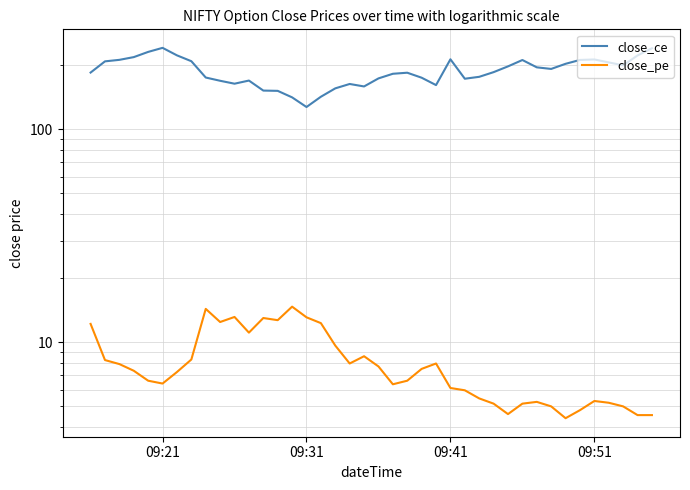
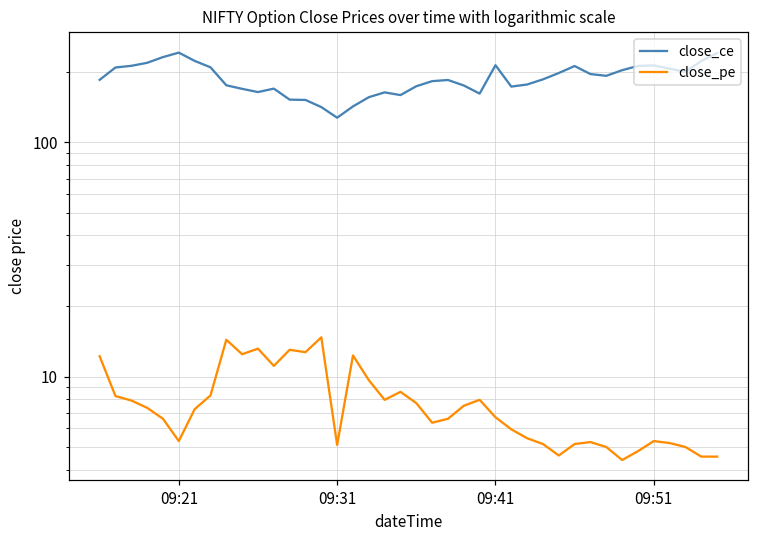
close_pe, 09:21: 6.4 -> 5.3
close_pe, 09:31: 13 -> 5.1
close_pe, 09:41: 6.1 -> 6.7
